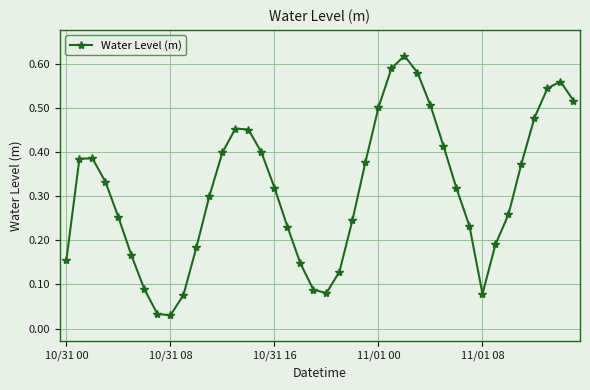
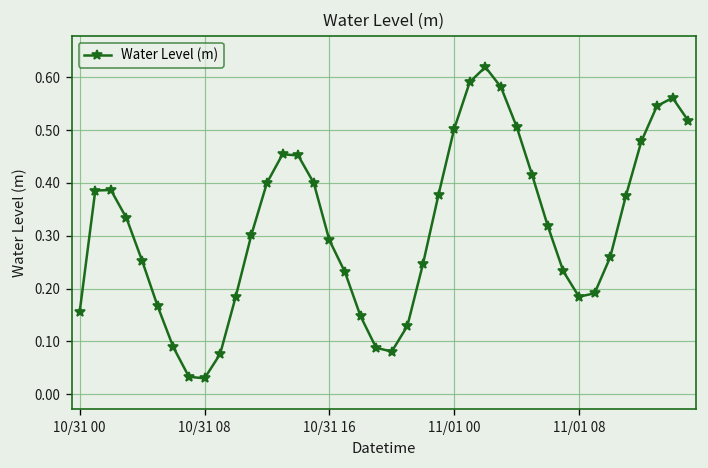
10/31 16: 0.32 -> 0.29
11/01 08: 0.08 -> 0.18
